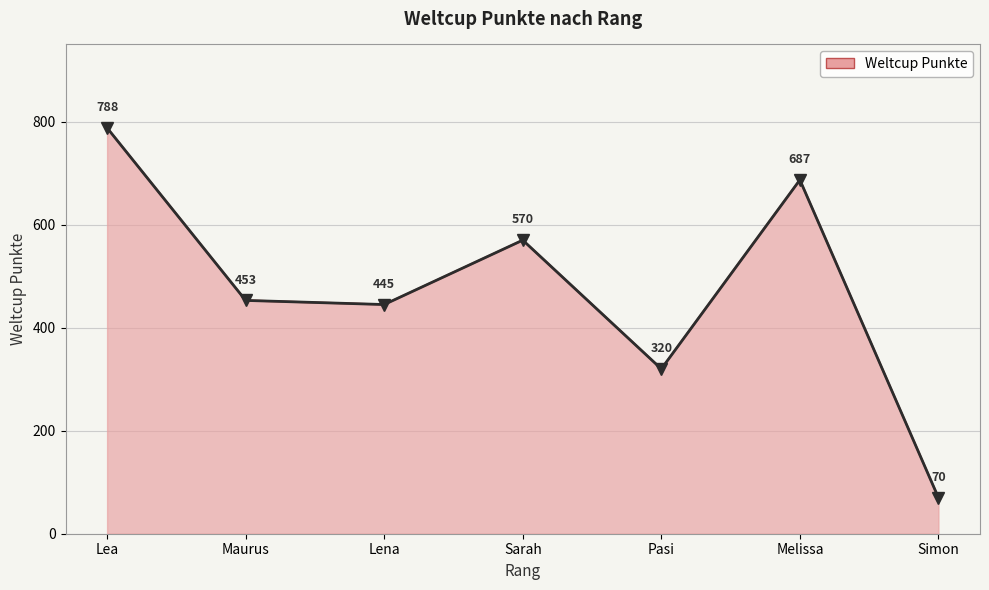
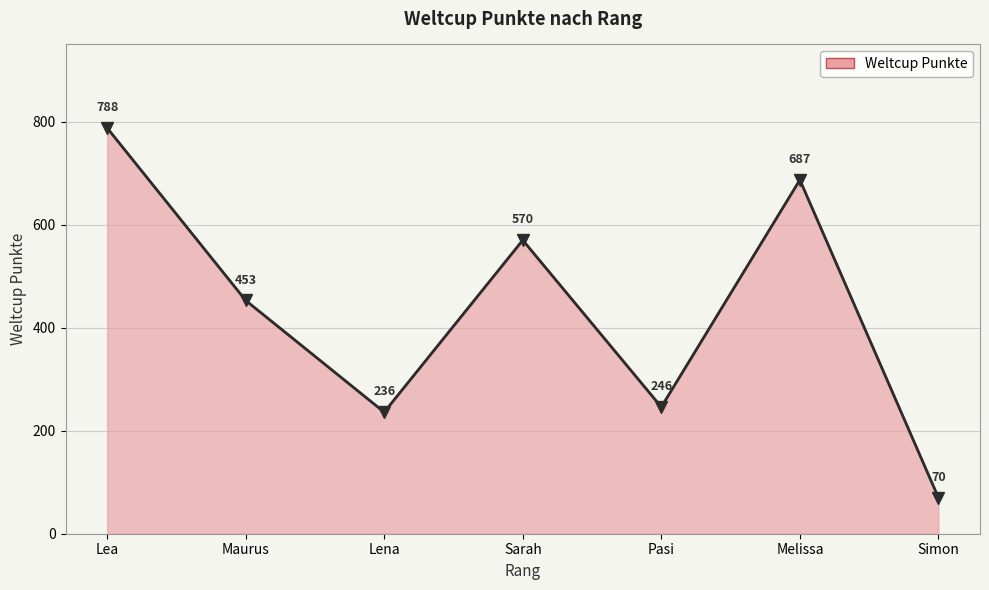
Lena: 445 -> 236
Pasi: 320 -> 246
